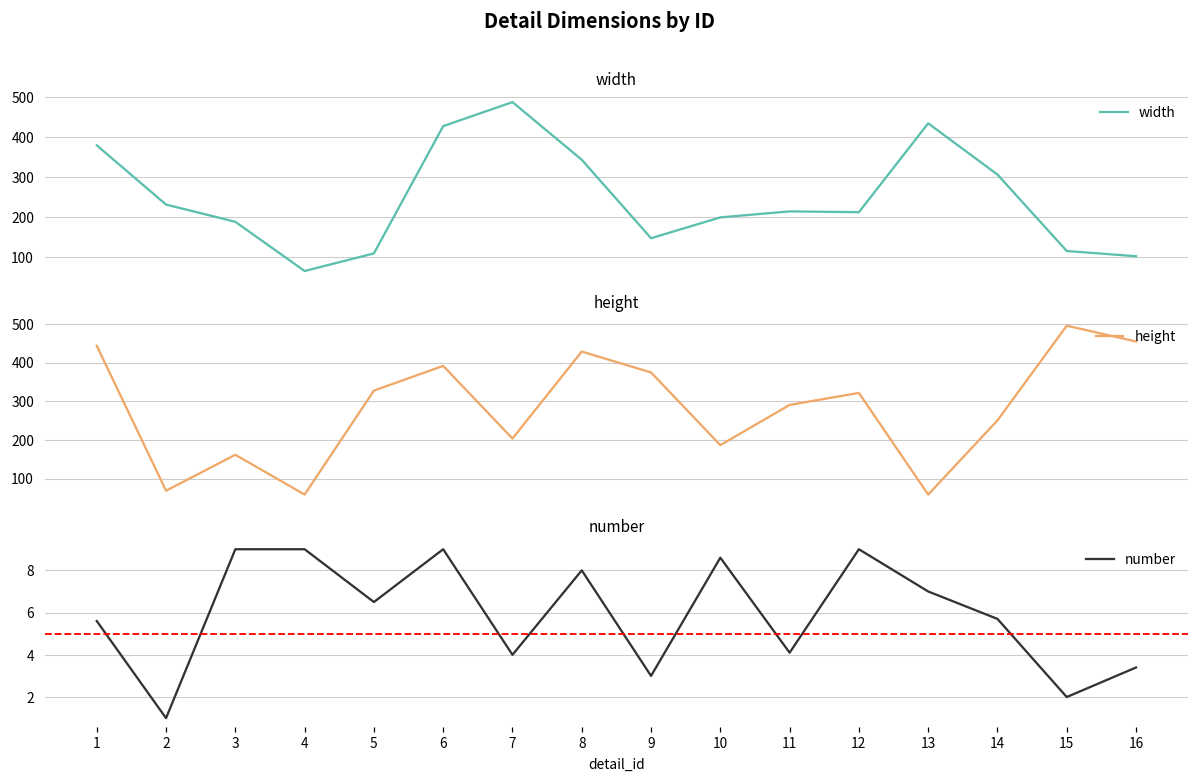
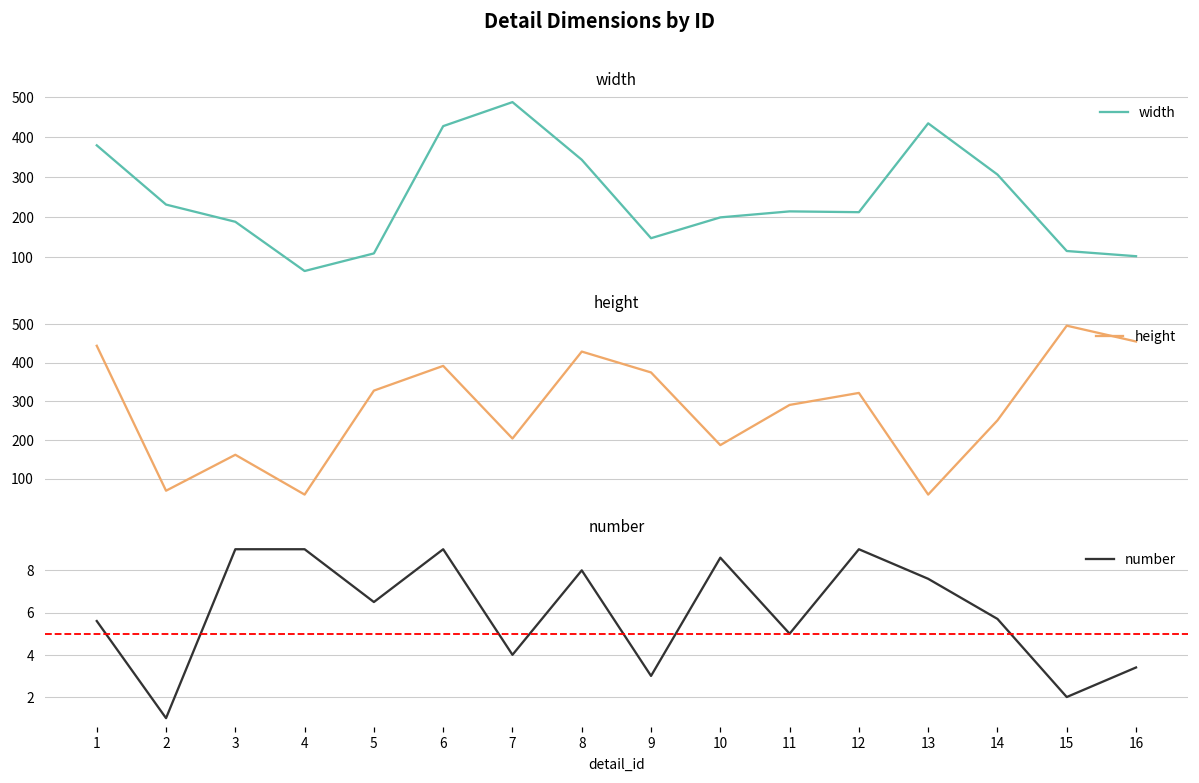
number, 11: 4.1 -> 5.0
number, 13: 7.0 -> 7.6
